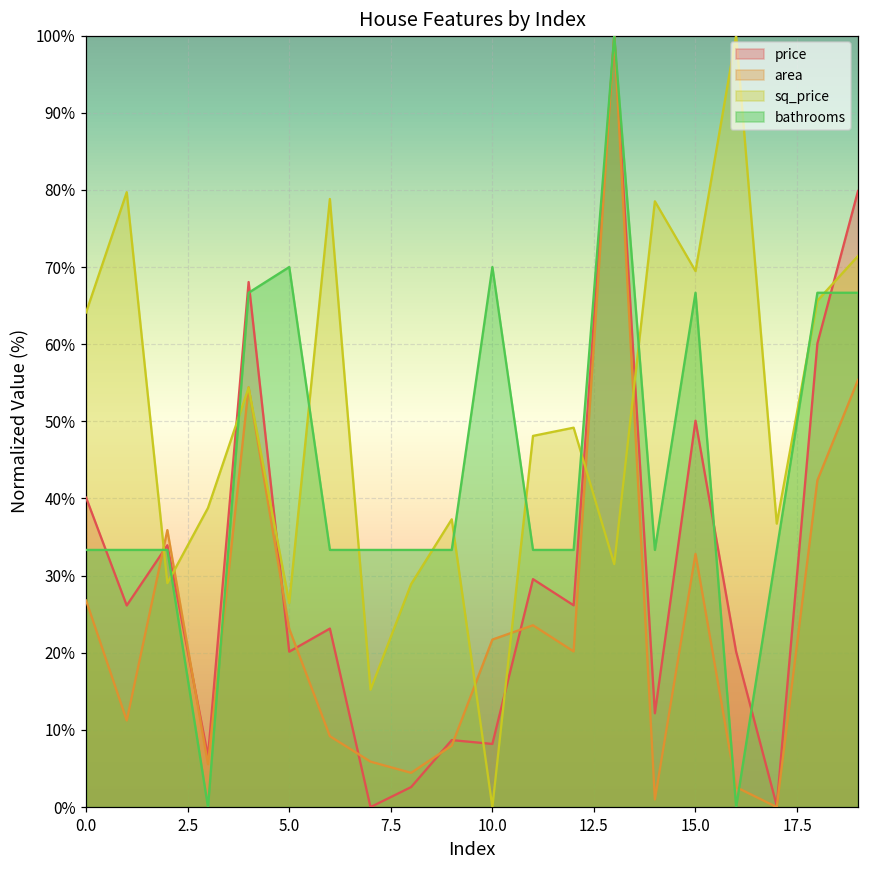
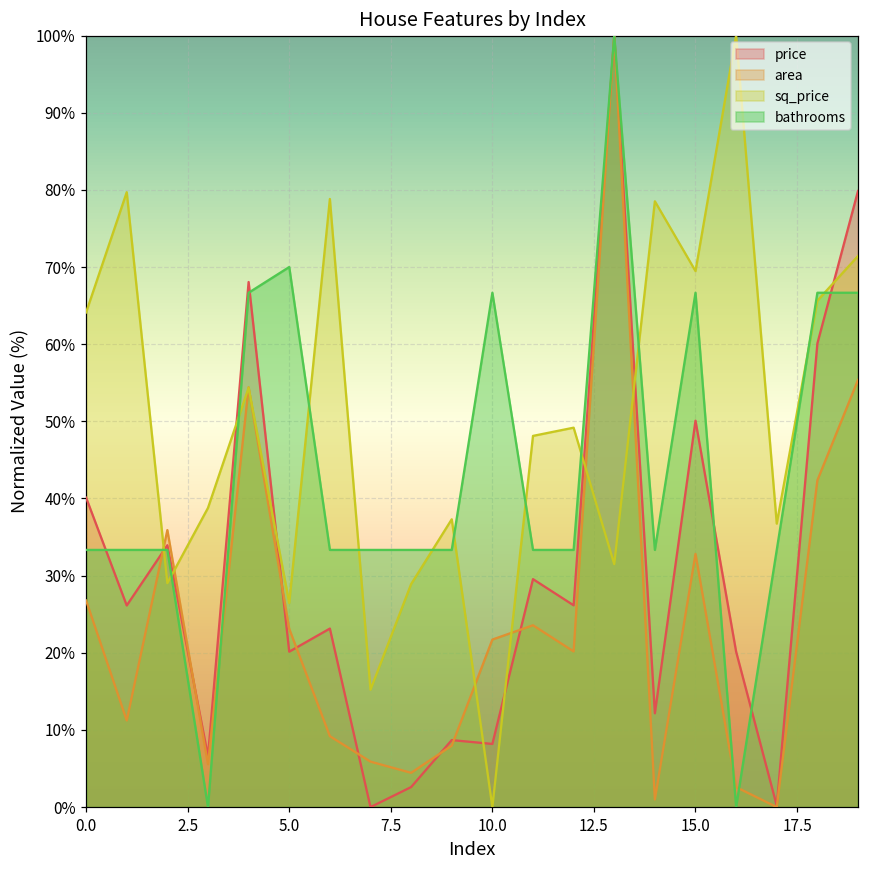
bathrooms, 10.0: 70% -> 67%
